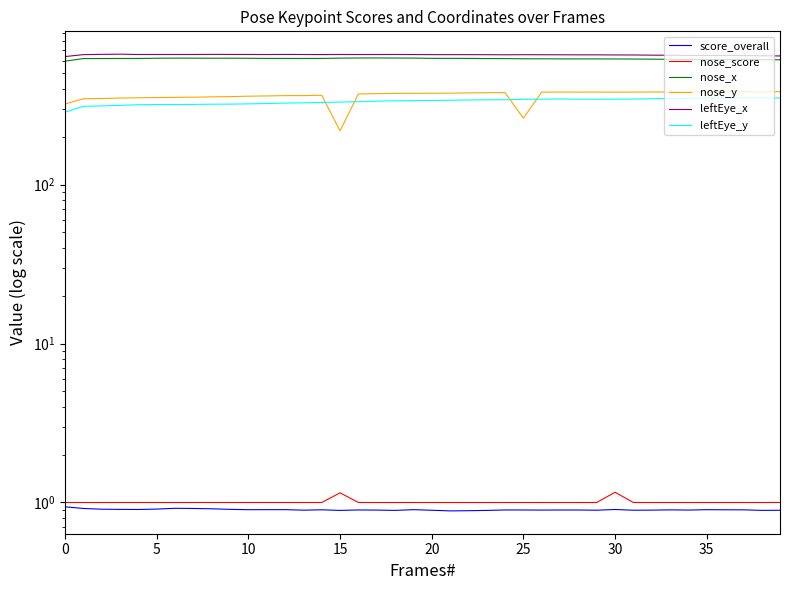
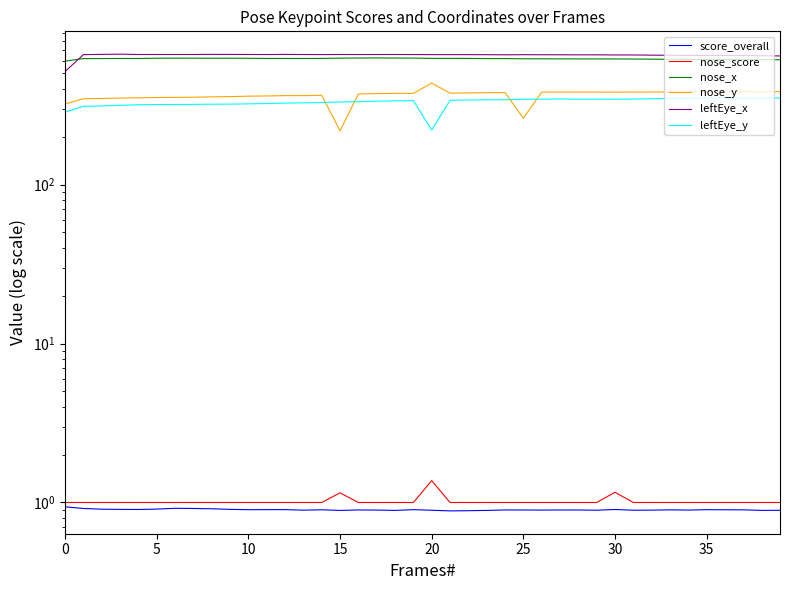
leftEye_x, 0: 640 -> 510
nose_score, 20: 1.0 -> 1.4
nose_y, 20: 380 -> 440
leftEye_y, 20: 340 -> 220
